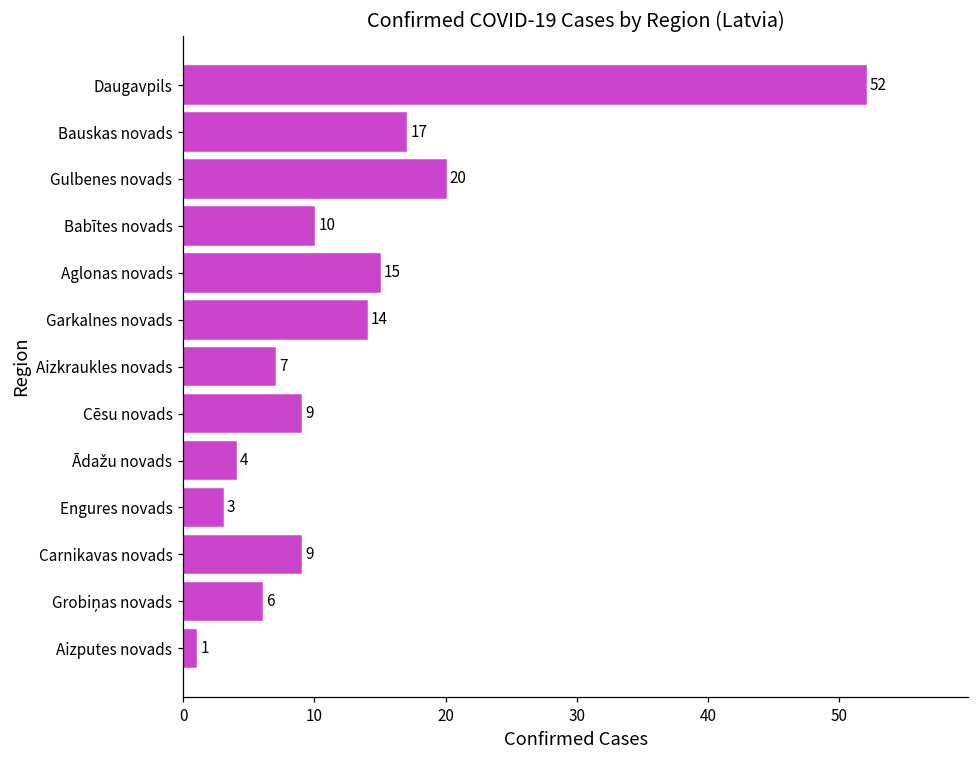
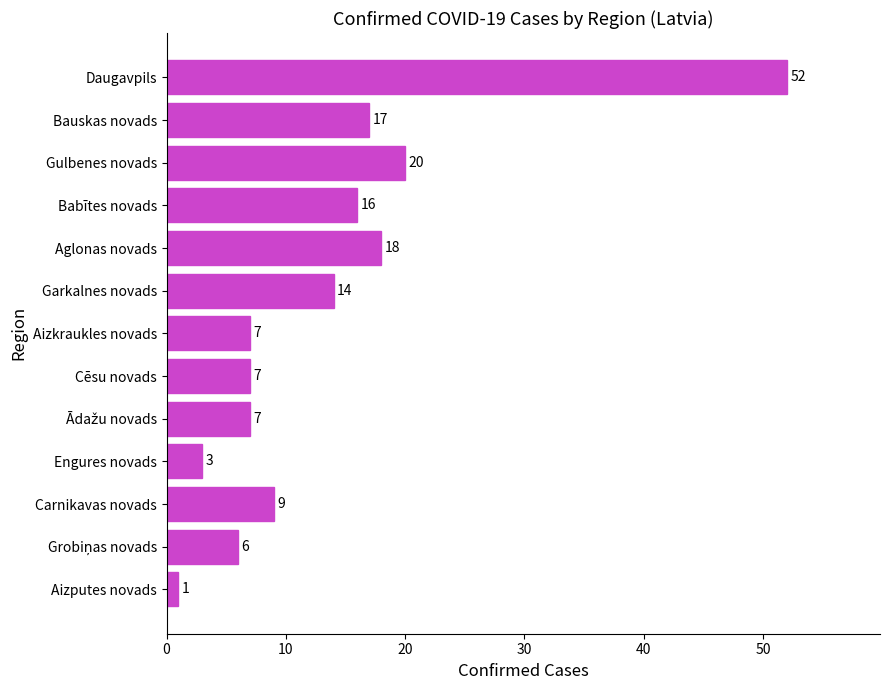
Babītes novads: 10 -> 16
Aglonas novads: 15 -> 18
Cēsu novads: 9 -> 7
Ādažu novads: 4 -> 7
